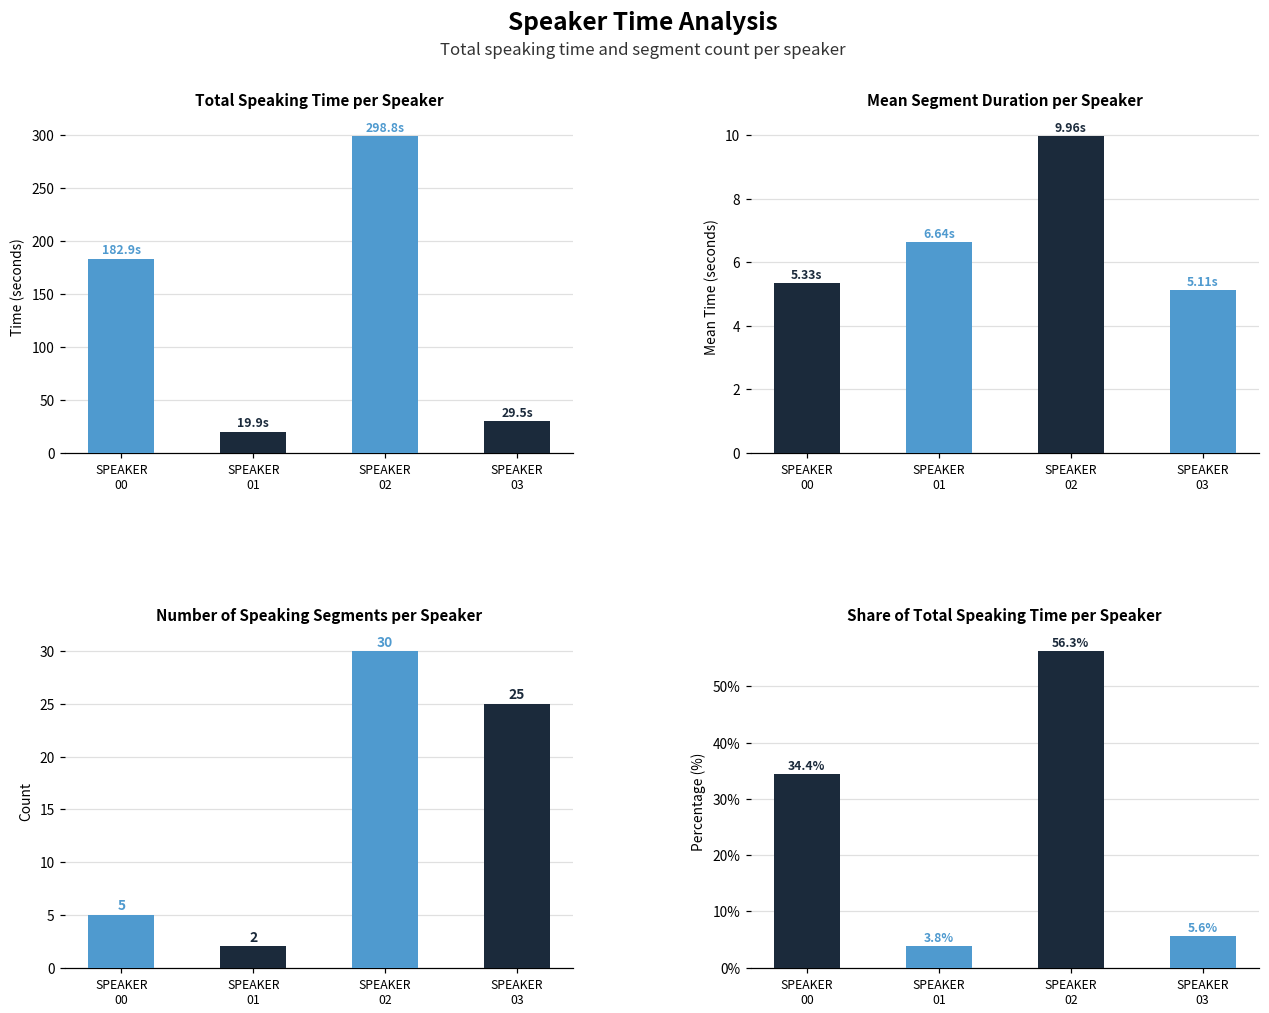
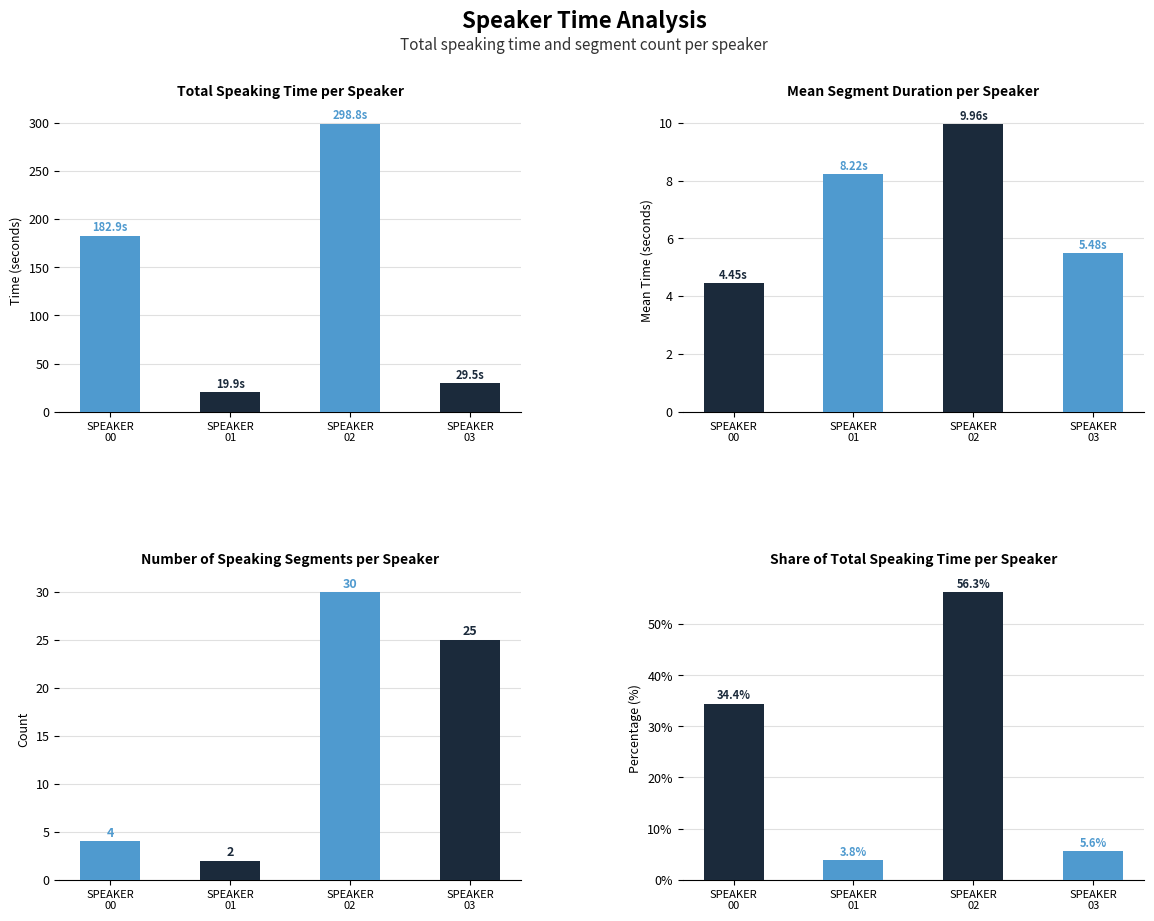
Mean Segment Duration per Speaker, SPEAKER 00: 5.33s -> 4.45s
Mean Segment Duration per Speaker, SPEAKER 01: 6.64s -> 8.22s
Mean Segment Duration per Speaker, SPEAKER 03: 5.11s -> 5.48s
Number of Speaking Segments per Speaker, SPEAKER 00: 5 -> 4
